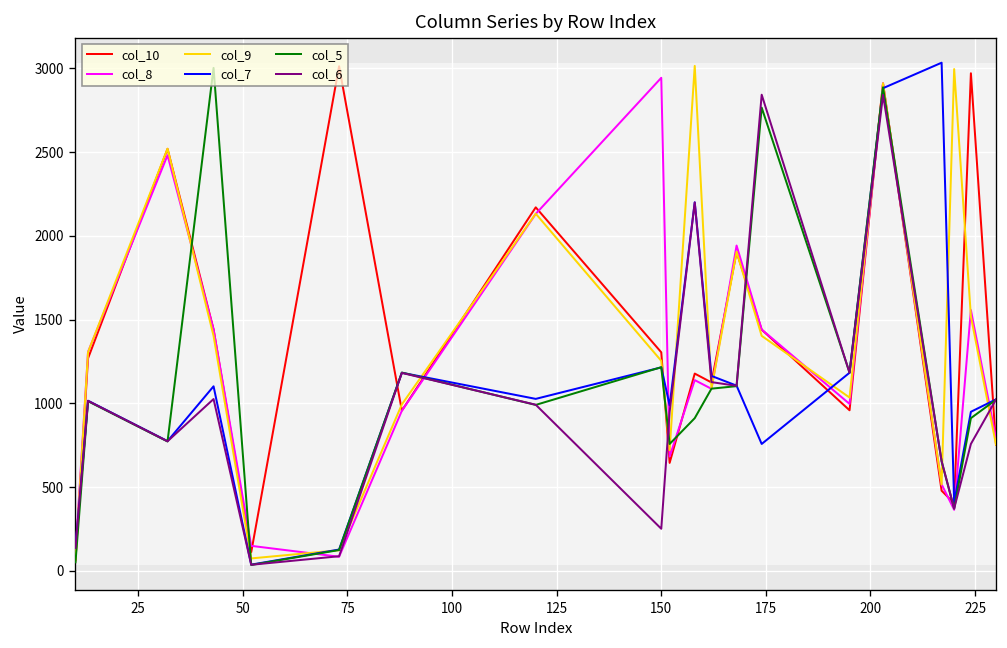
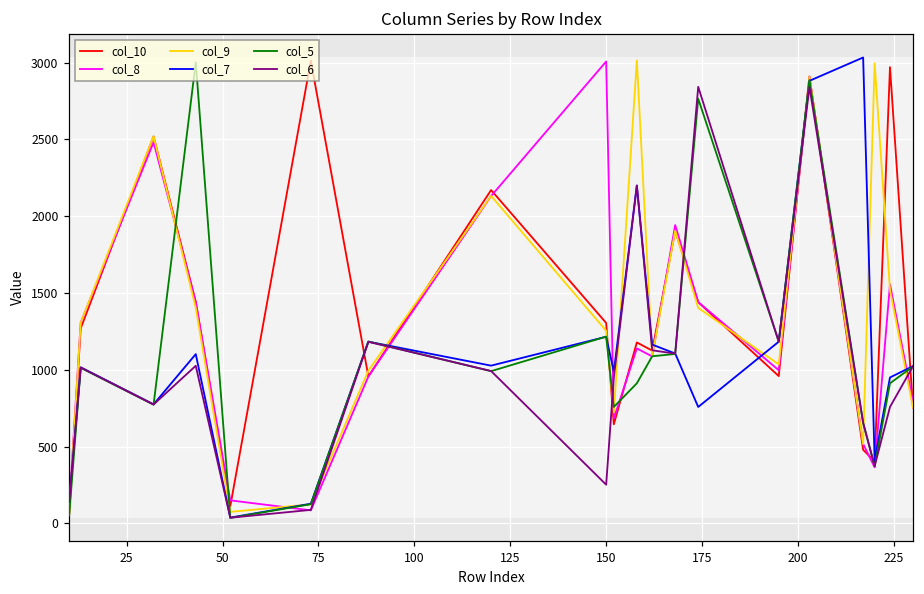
col_8, 150: 2940 -> 3010
